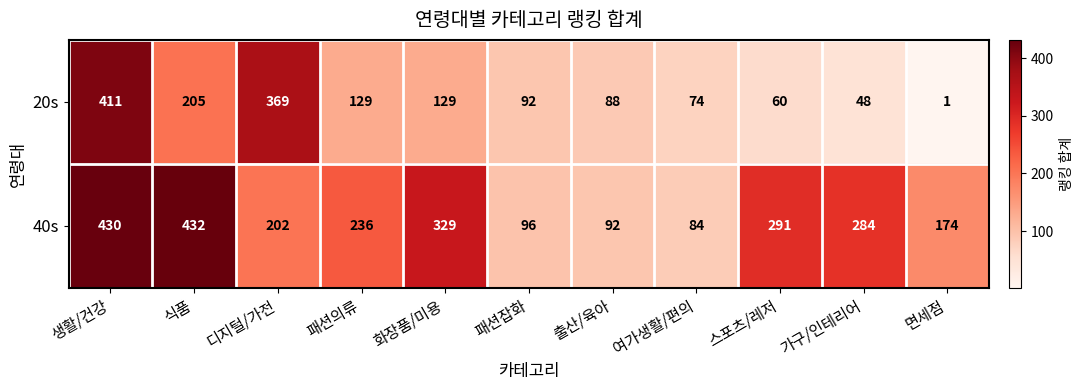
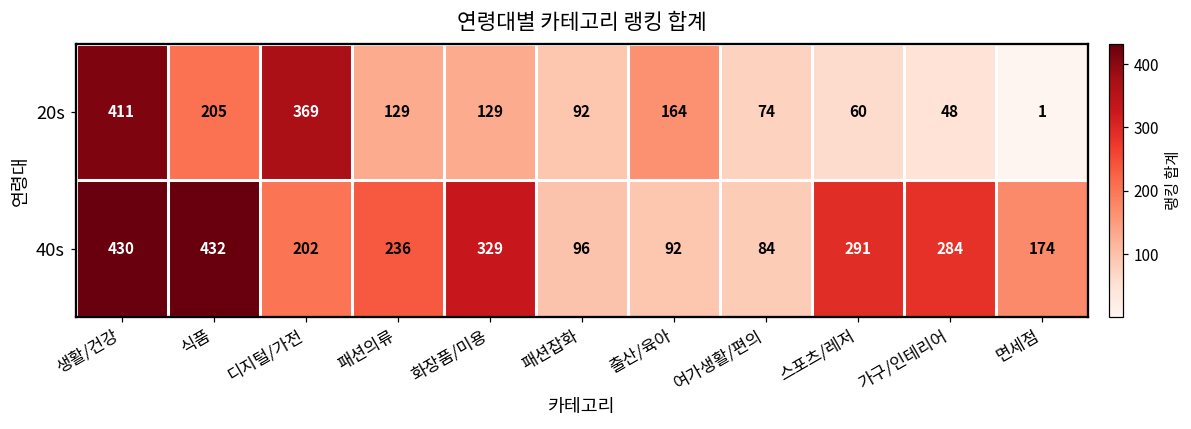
20s, 출산/육아: 88 -> 164
